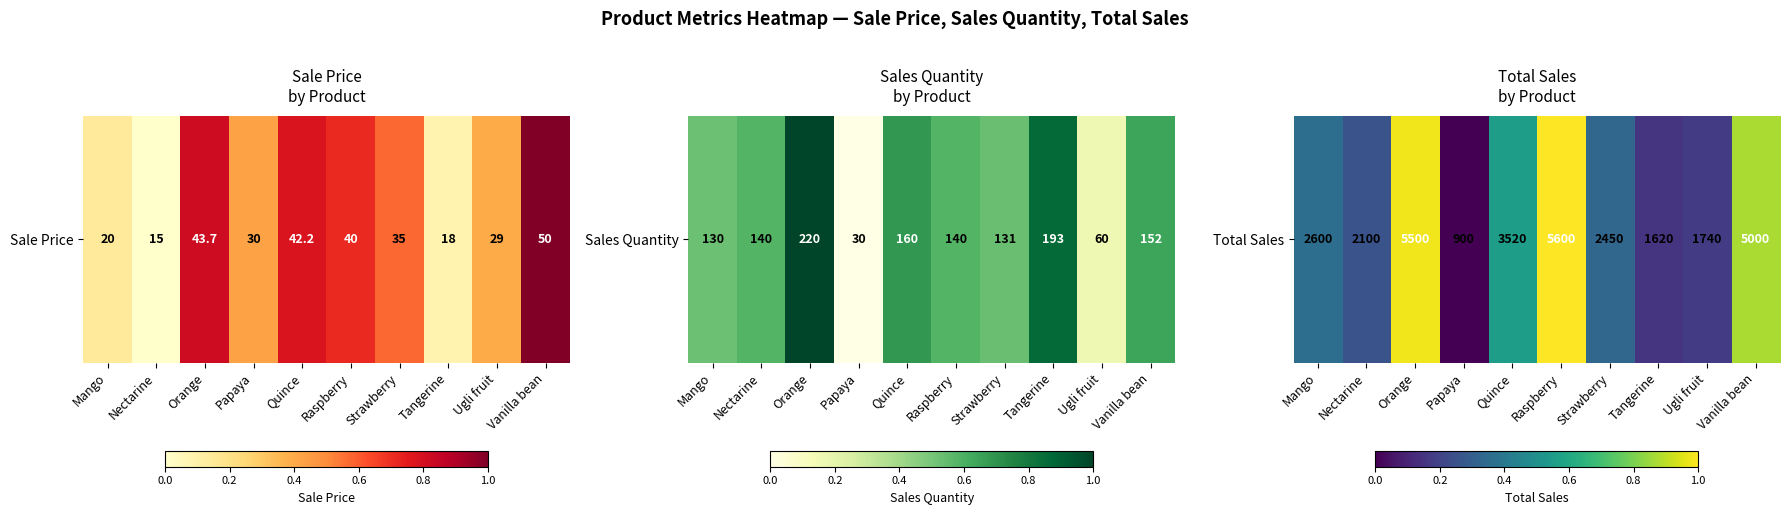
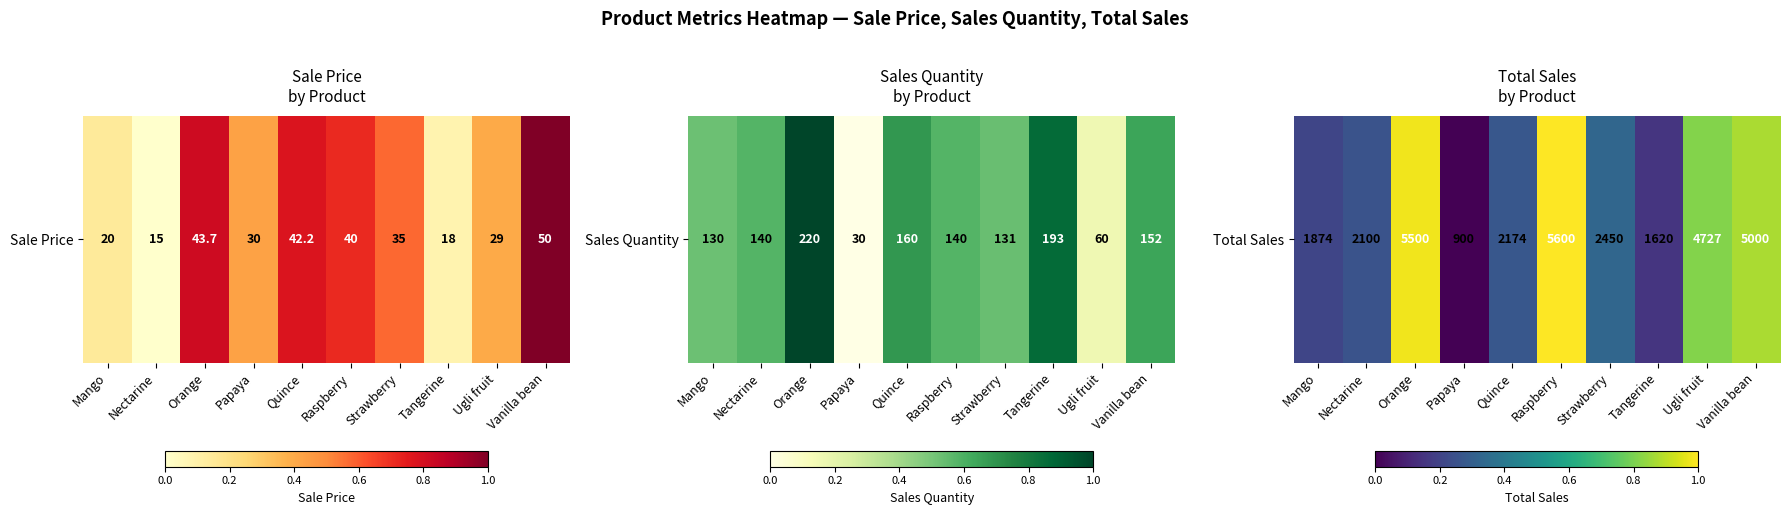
Total Sales by Product, Total Sales, Mango: 2600 -> 1874
Total Sales by Product, Total Sales, Quince: 3520 -> 2174
Total Sales by Product, Total Sales, Ugli fruit: 1740 -> 4727
